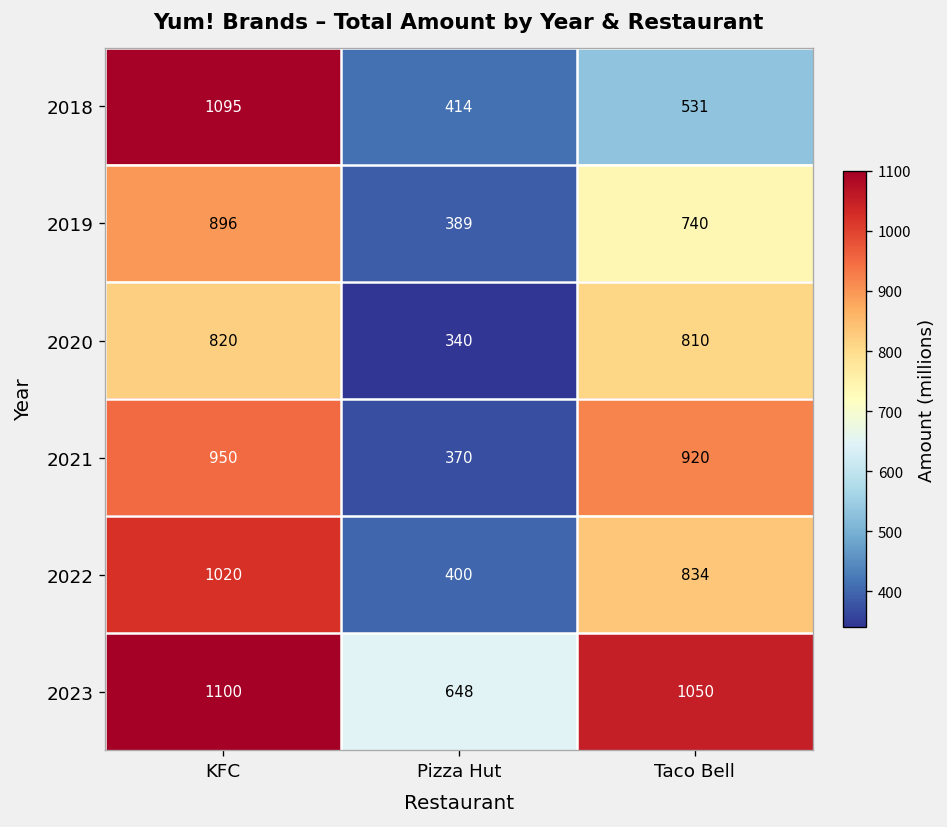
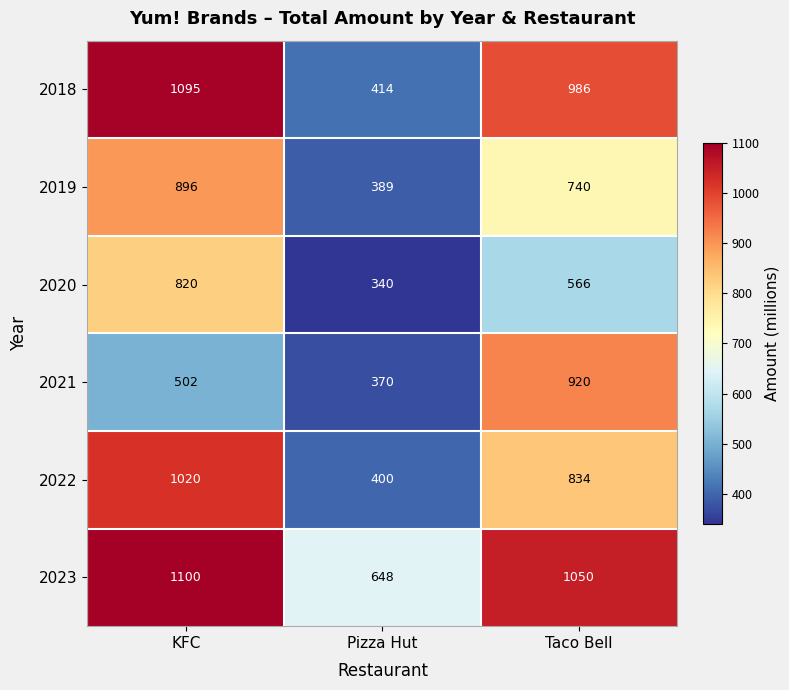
2018, Taco Bell: 531 -> 986
2020, Taco Bell: 810 -> 566
2021, KFC: 950 -> 502
